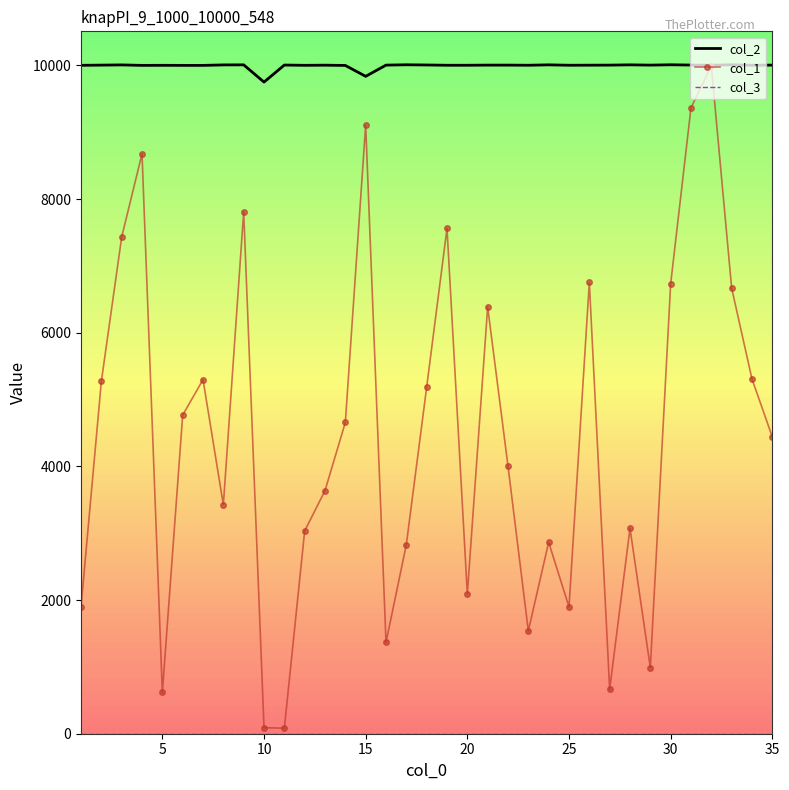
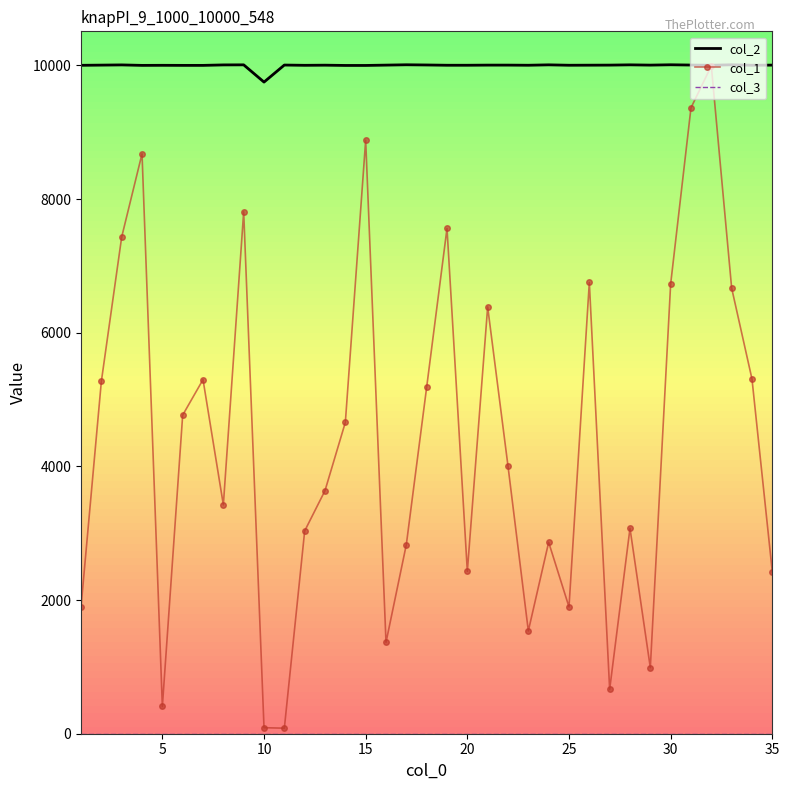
col_1, 5: 600 -> 400
col_2, 15: 9800 -> 10000
col_1, 15: 9100 -> 8900
col_1, 20: 2100 -> 2400
col_1, 35: 4400 -> 2400
